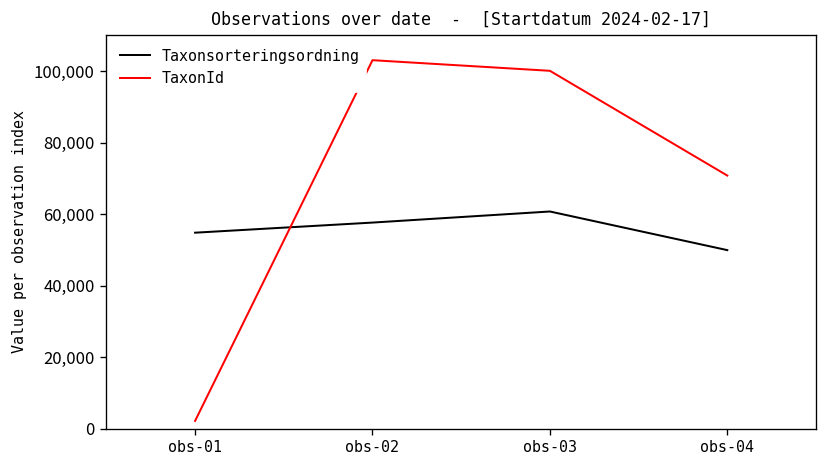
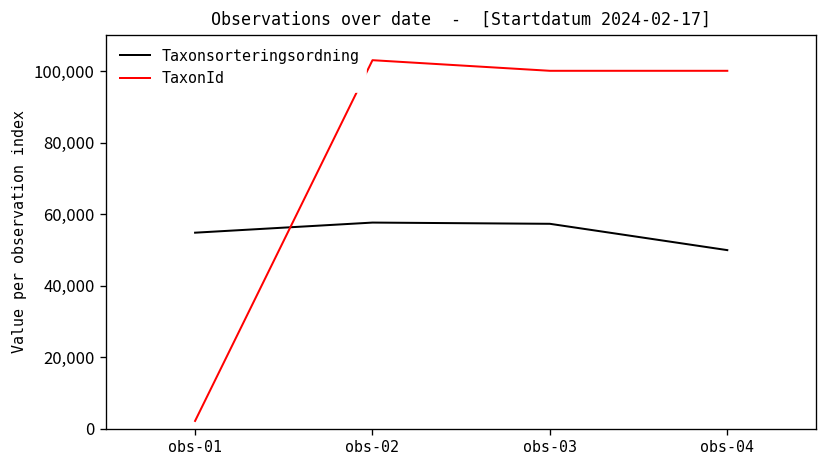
Taxonsorteringsordning, obs-03: 61,000 -> 57,000
TaxonId, obs-04: 71,000 -> 100,000
